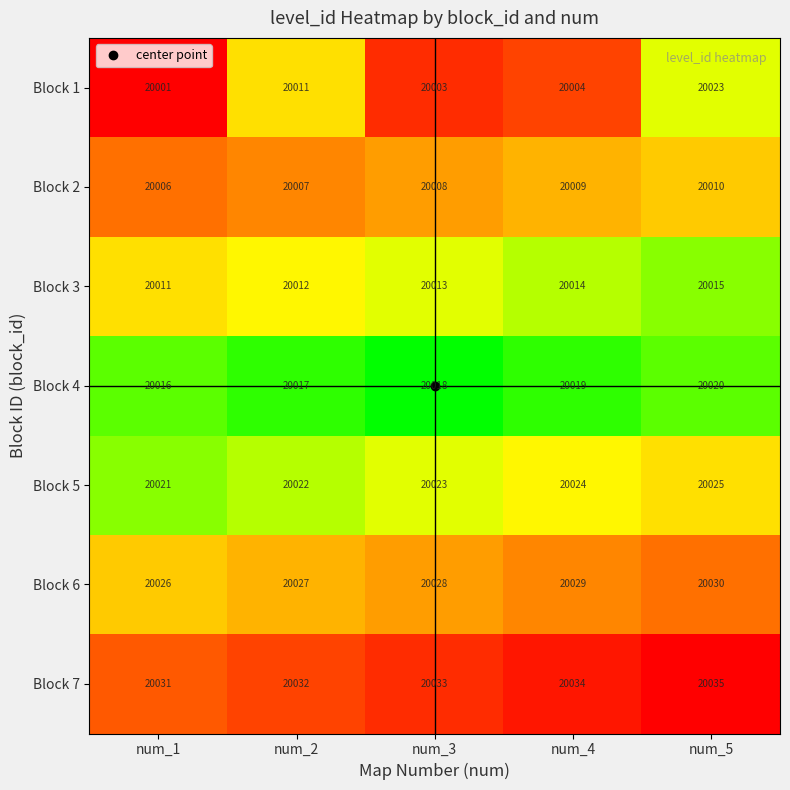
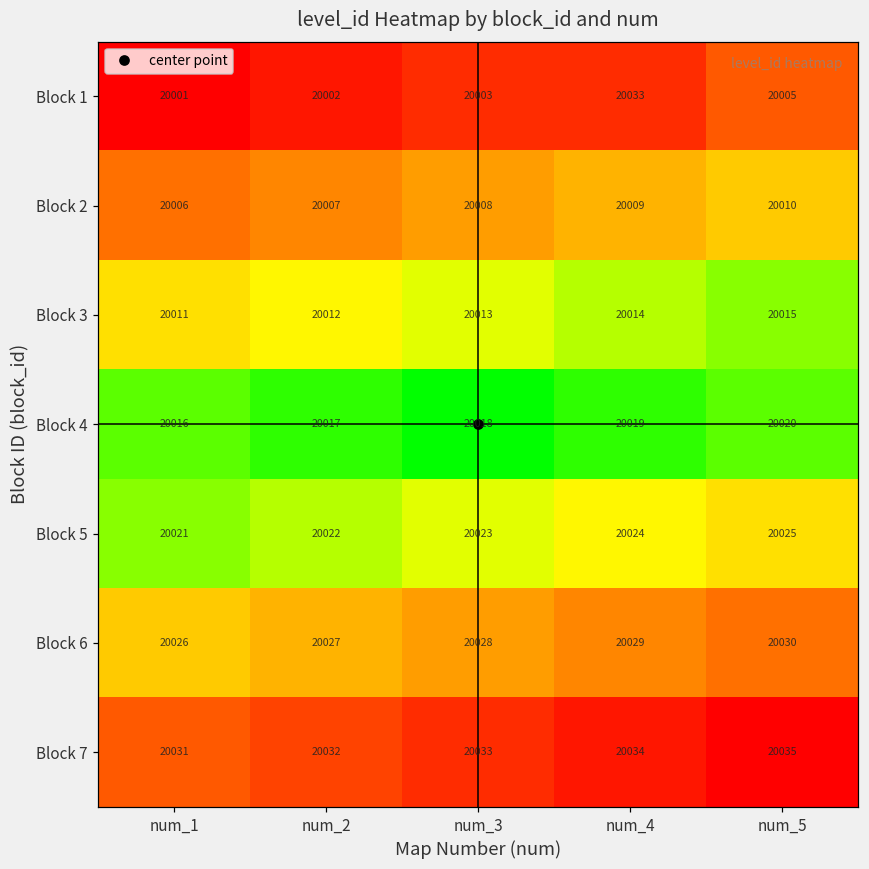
Block 1, num_2: 20011 -> 20002
Block 1, num_4: 20004 -> 20033
Block 1, num_5: 20023 -> 20005
